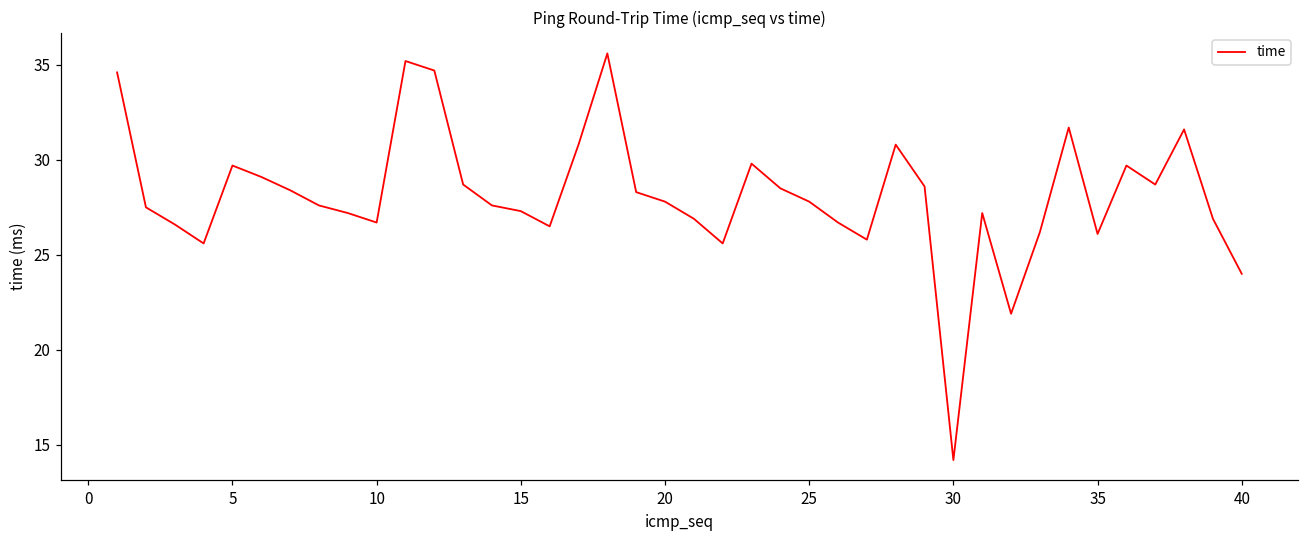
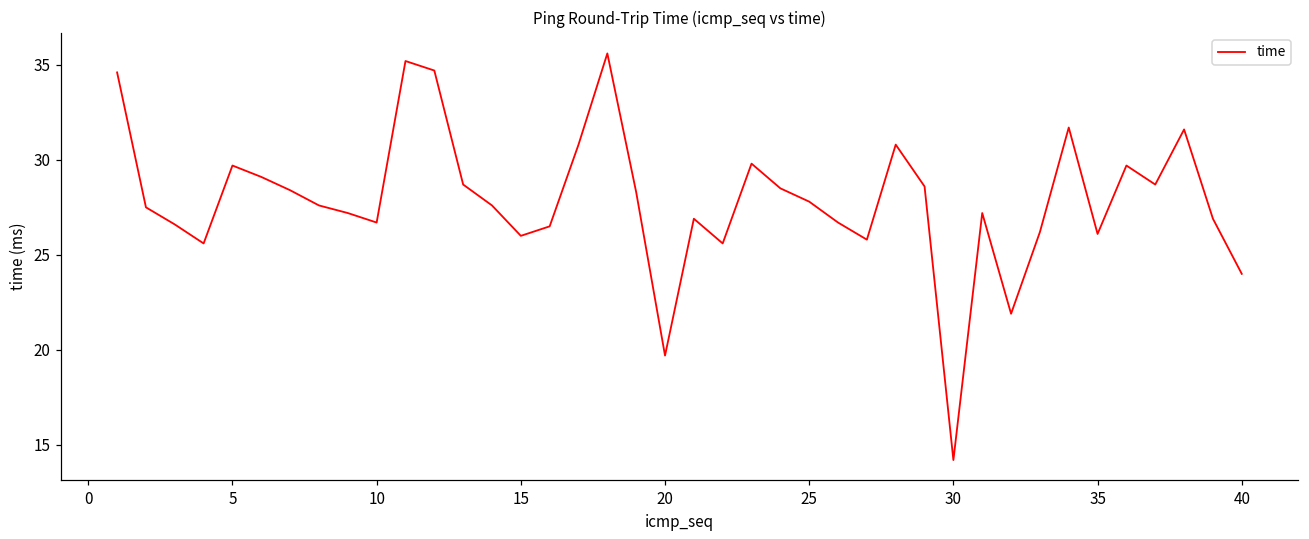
15: 27.3 -> 26.0
20: 27.8 -> 19.7
